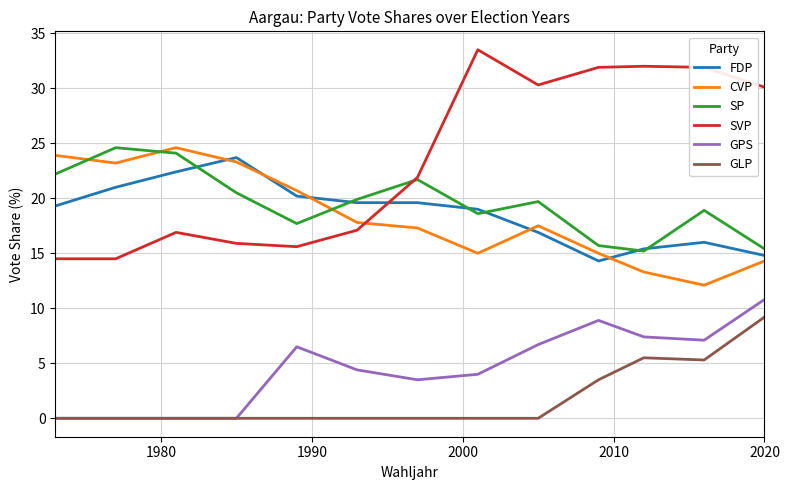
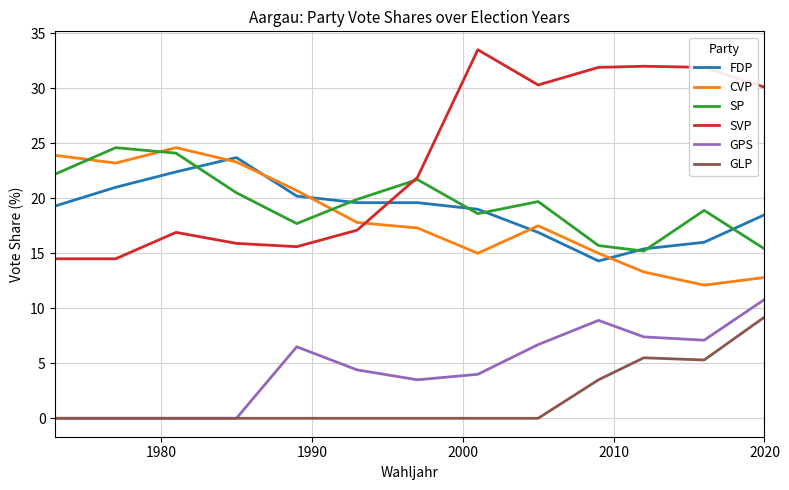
FDP, 2020: 14.8 -> 18.5
CVP, 2020: 14.3 -> 12.8
